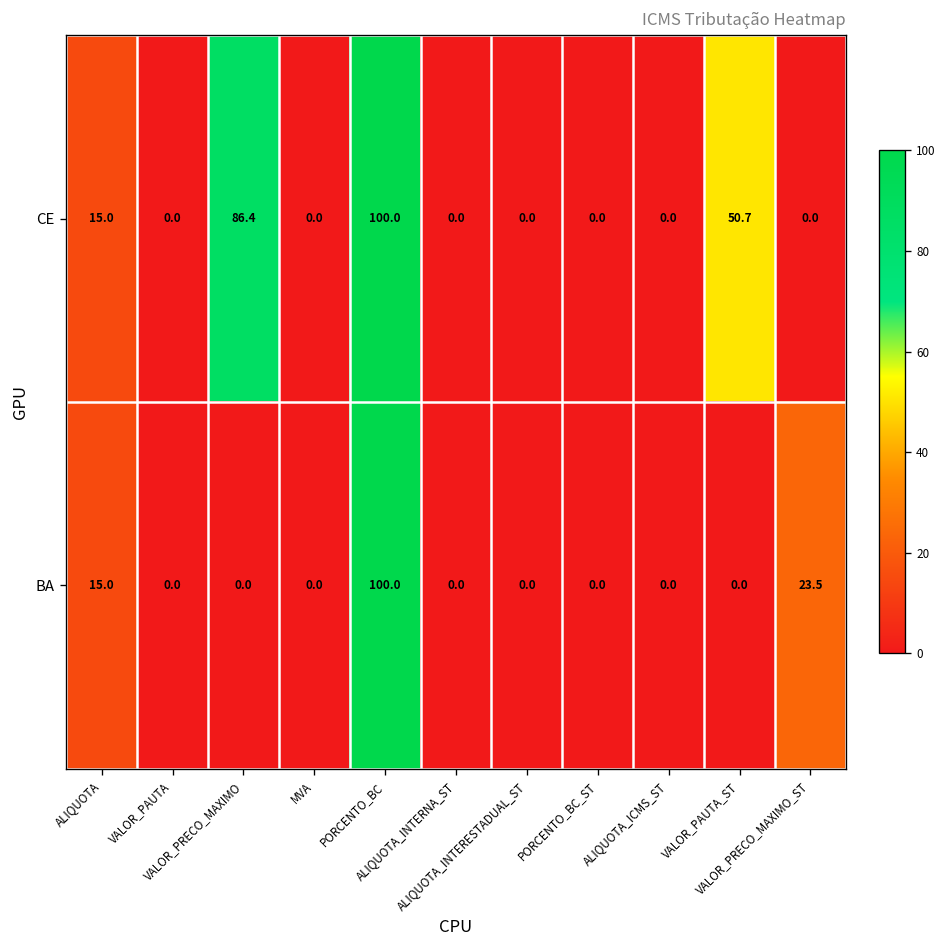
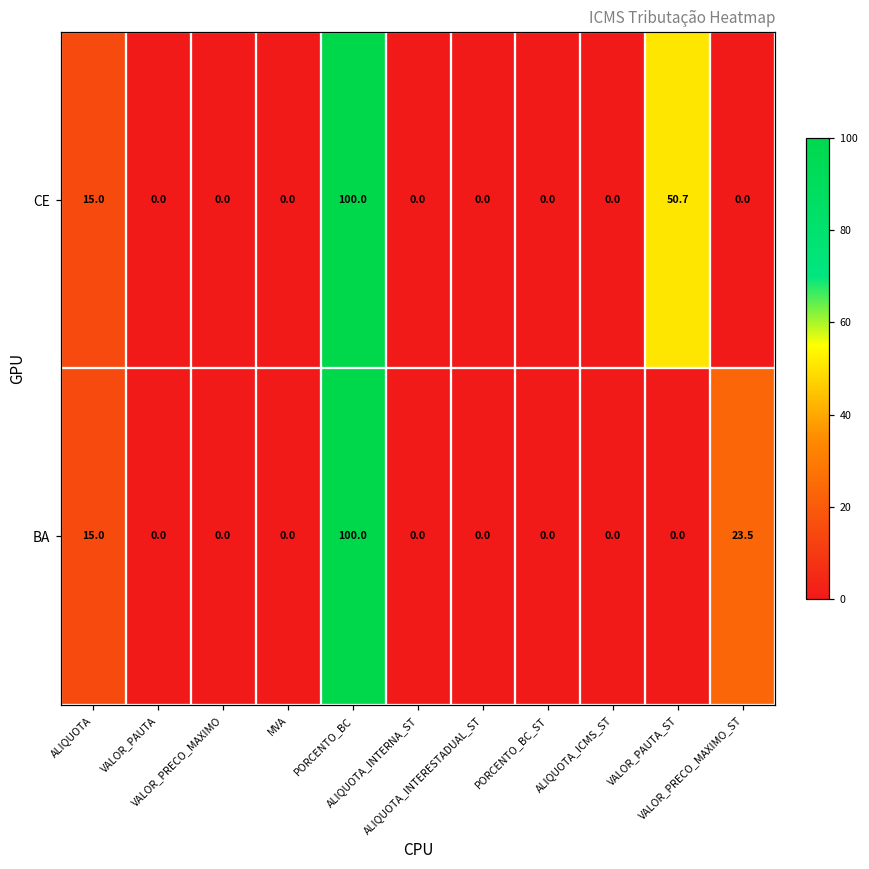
CE, VALOR_PRECO_MAXIMO: 86.4 -> 0.0
